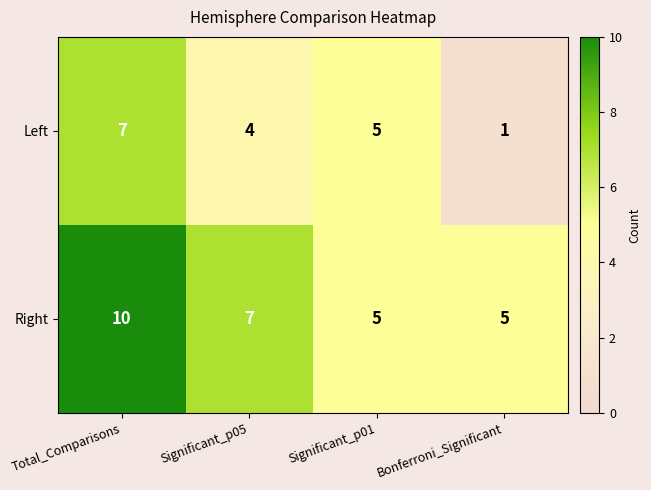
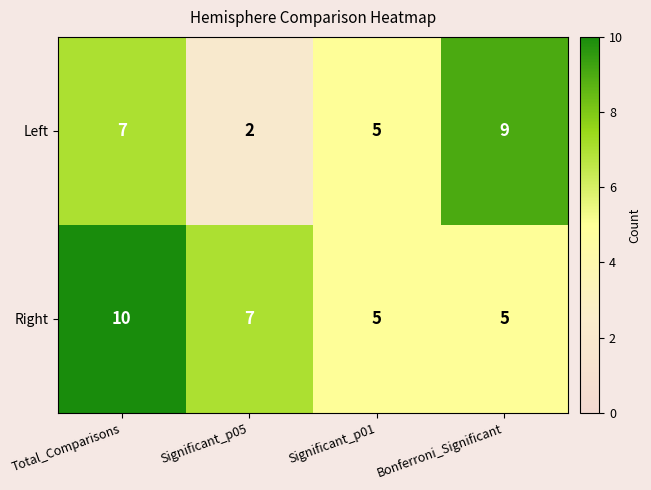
Left, Significant_p05: 4 -> 2
Left, Bonferroni_Significant: 1 -> 9
